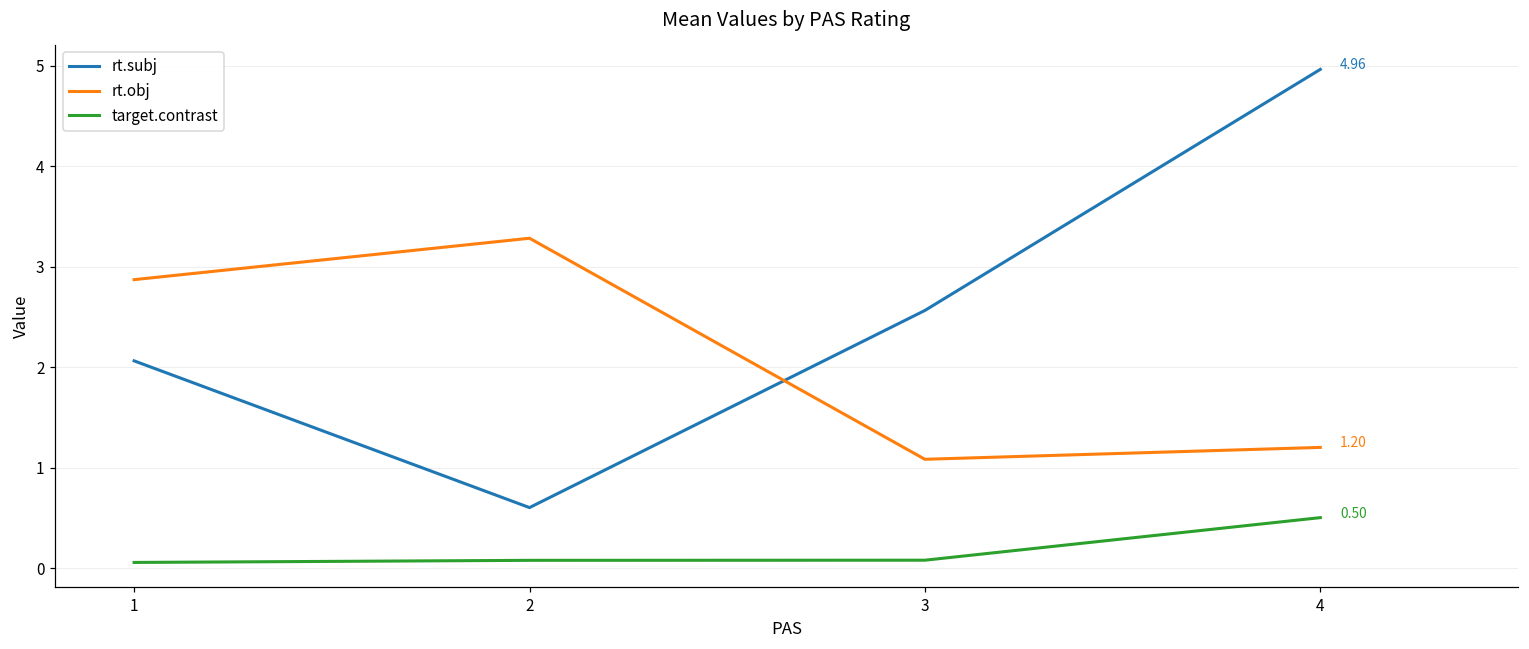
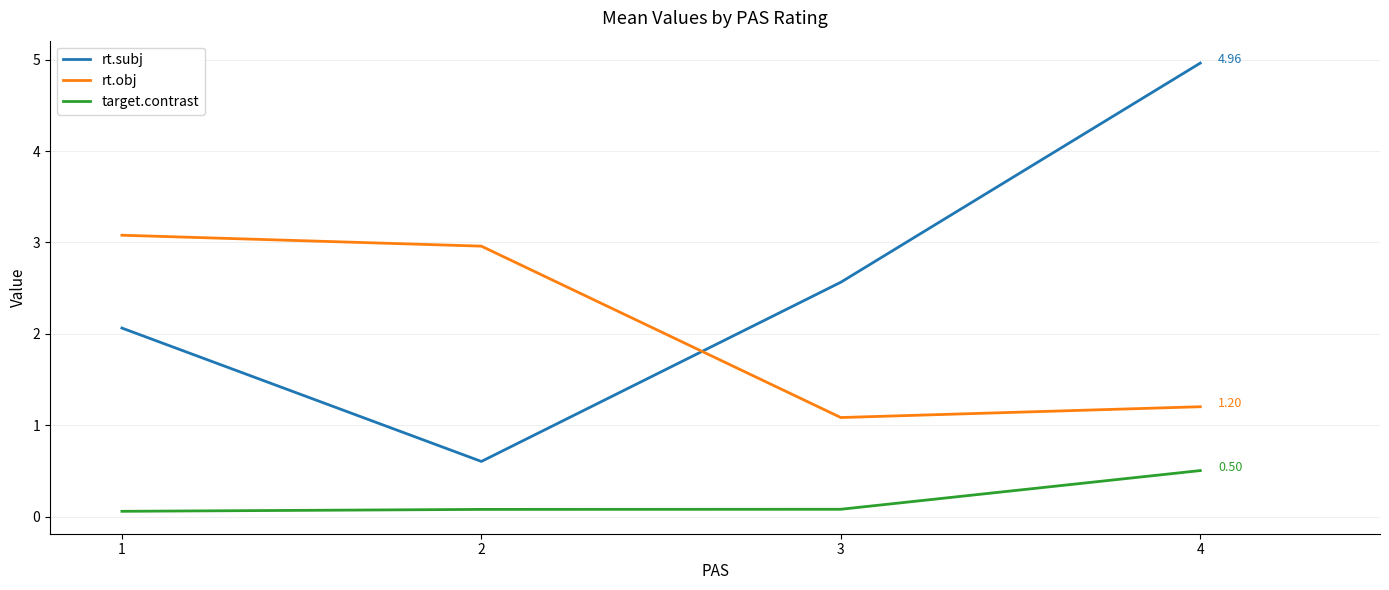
rt.obj, 1: 2.9 -> 3.1
rt.obj, 2: 3.3 -> 3.0
